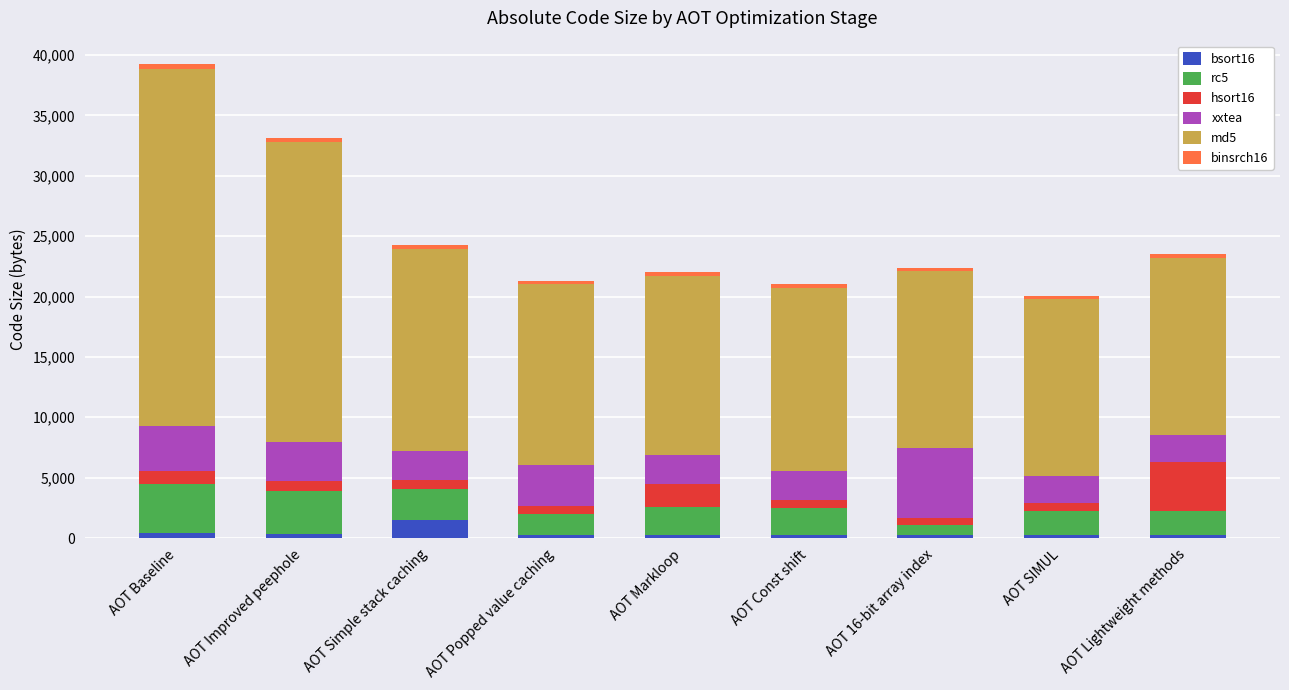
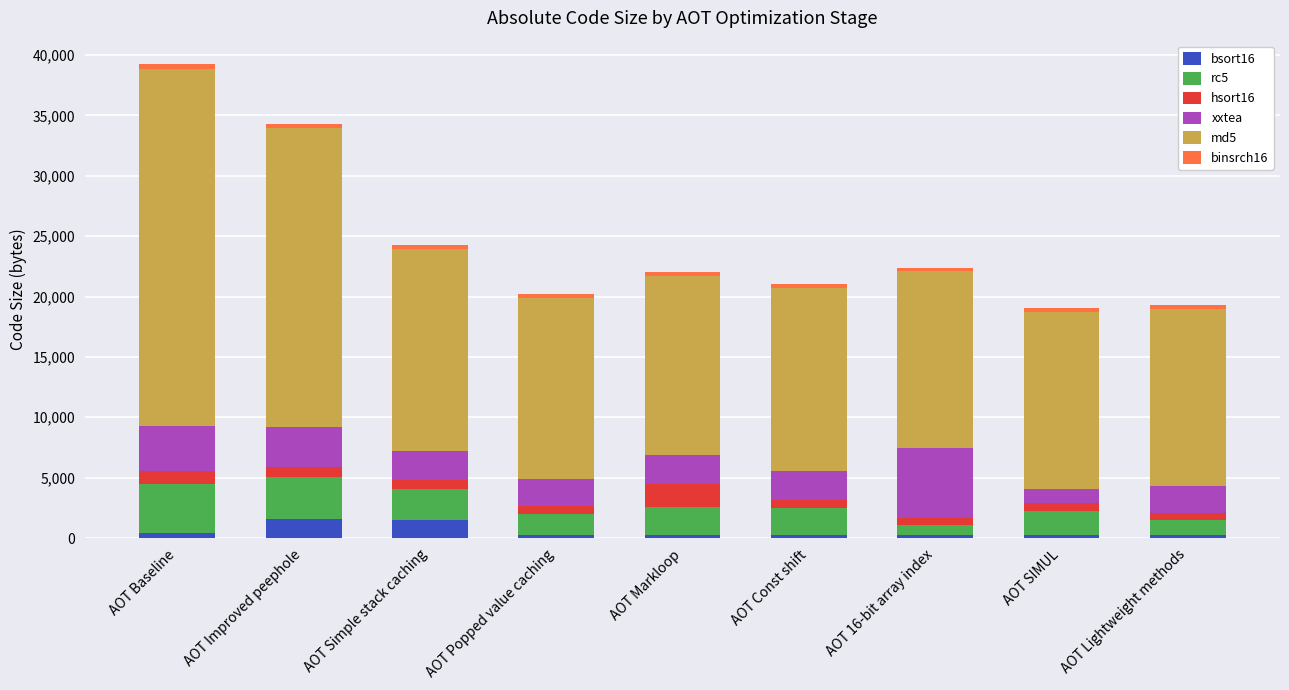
bsort16, AOT Improved peephole: 300 -> 1,500
xxtea, AOT Popped value caching: 3,400 -> 2,300
xxtea, AOT SIMUL: 2,200 -> 1,200
rc5, AOT Lightweight methods: 2,000 -> 1,200
hsort16, AOT Lightweight methods: 4,100 -> 600
